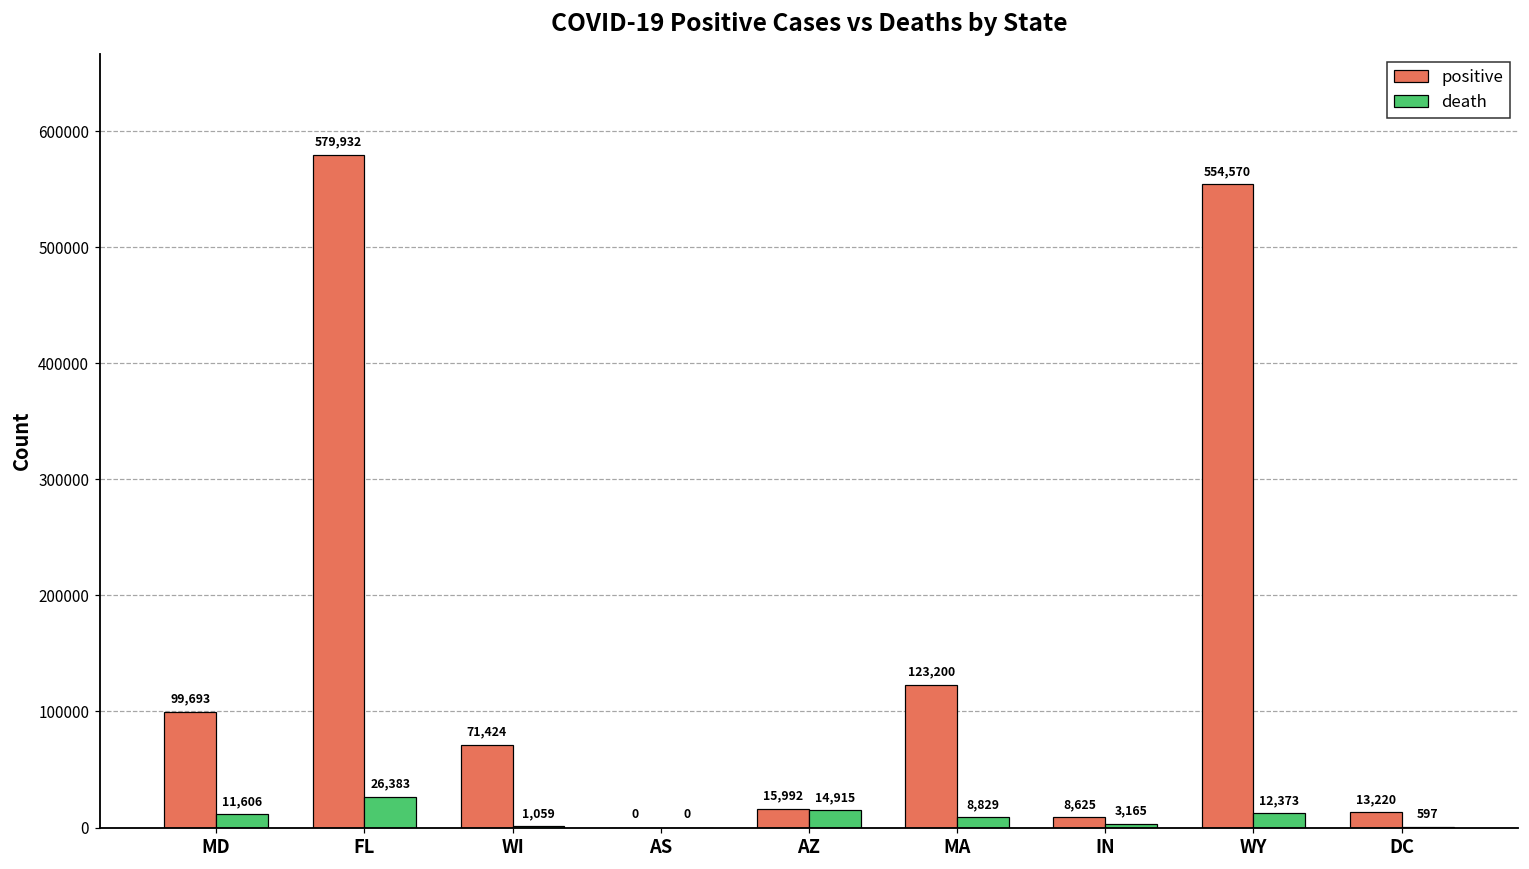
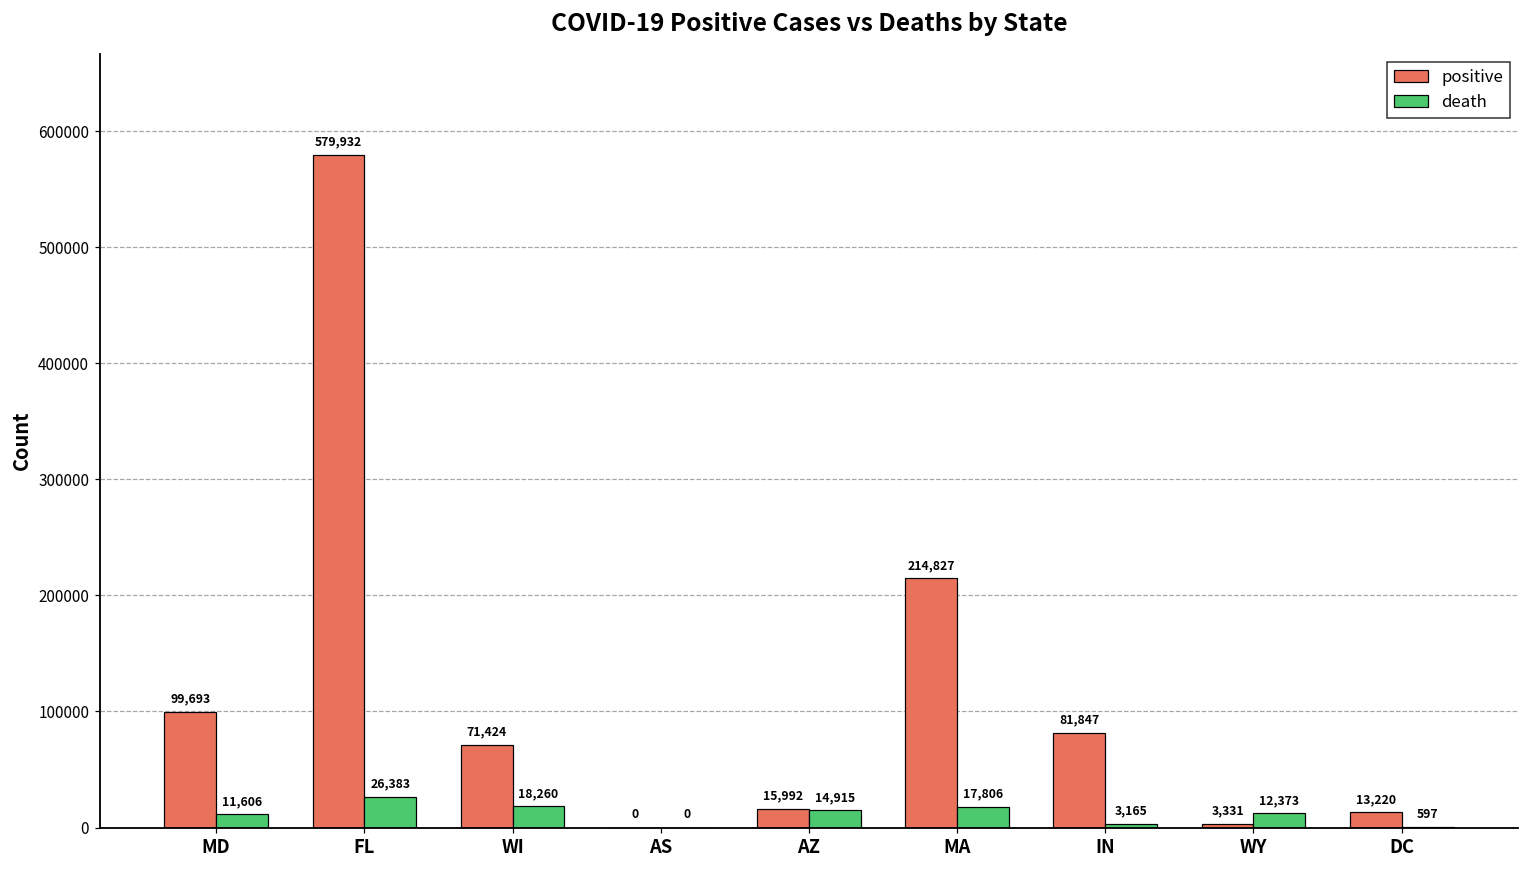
death, WI: 1,059 -> 18,260
positive, MA: 123,200 -> 214,827
death, MA: 8,829 -> 17,806
positive, IN: 8,625 -> 81,847
positive, WY: 554,570 -> 3,331
